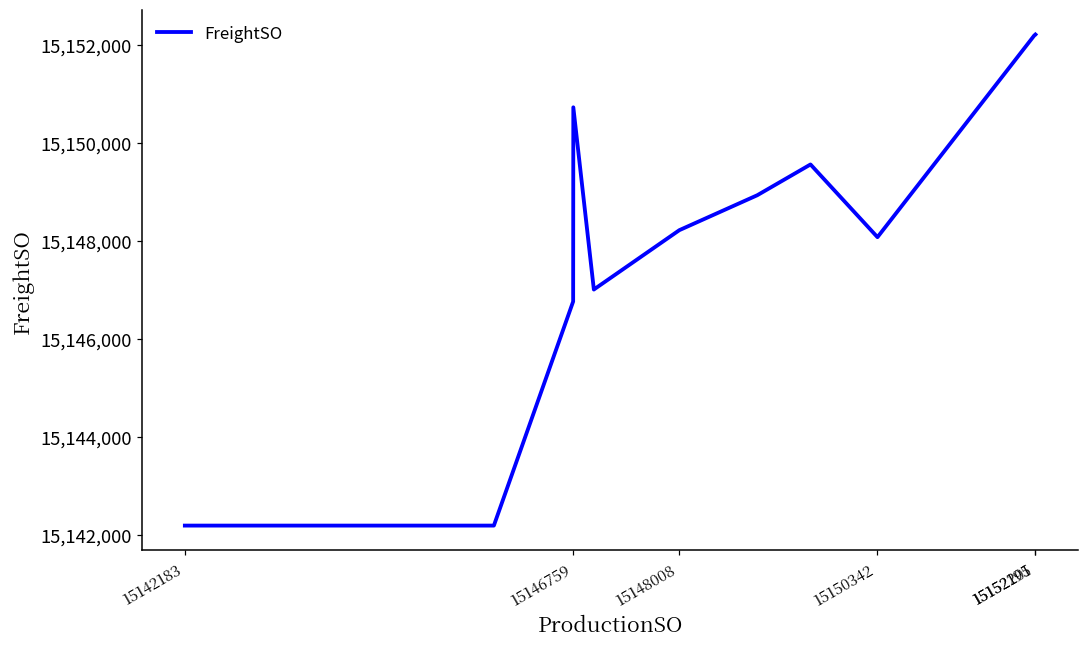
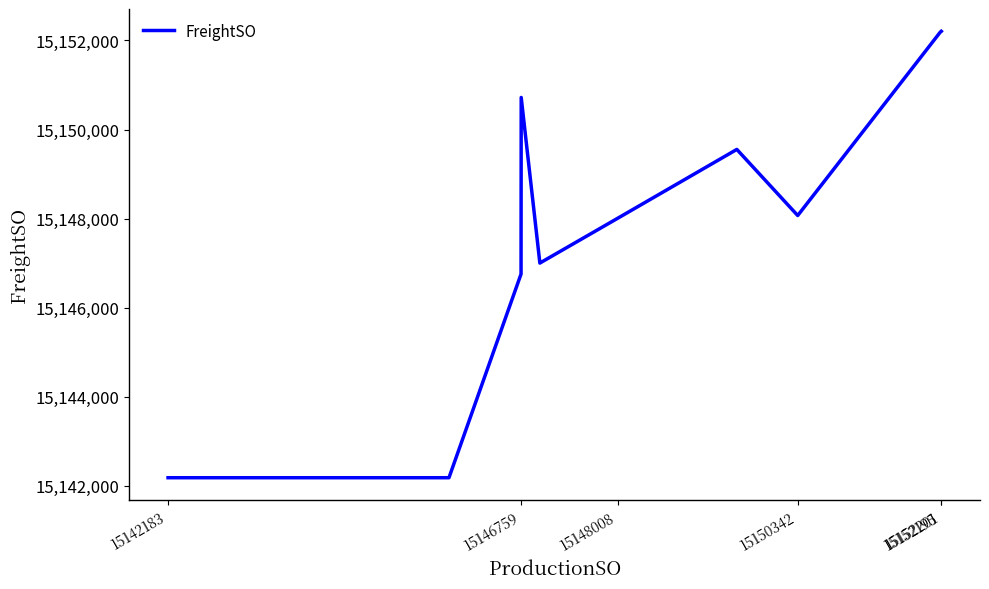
15148008: 15,148,200 -> 15,148,000
